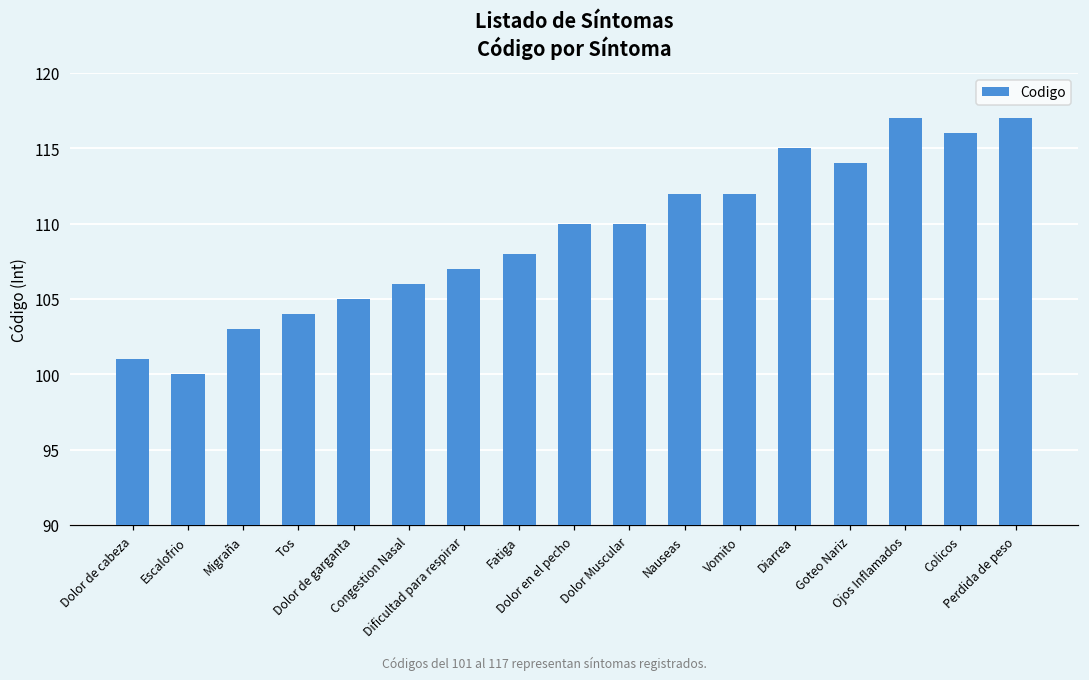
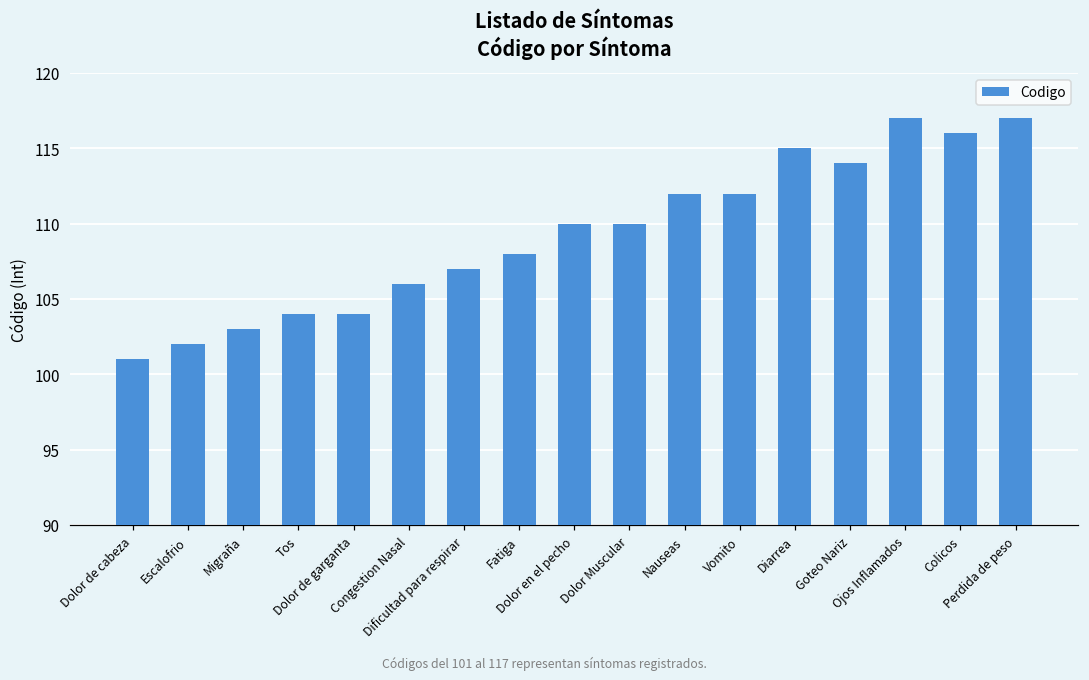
Escalofrio: 100 -> 102
Dolor de garganta: 105 -> 104
